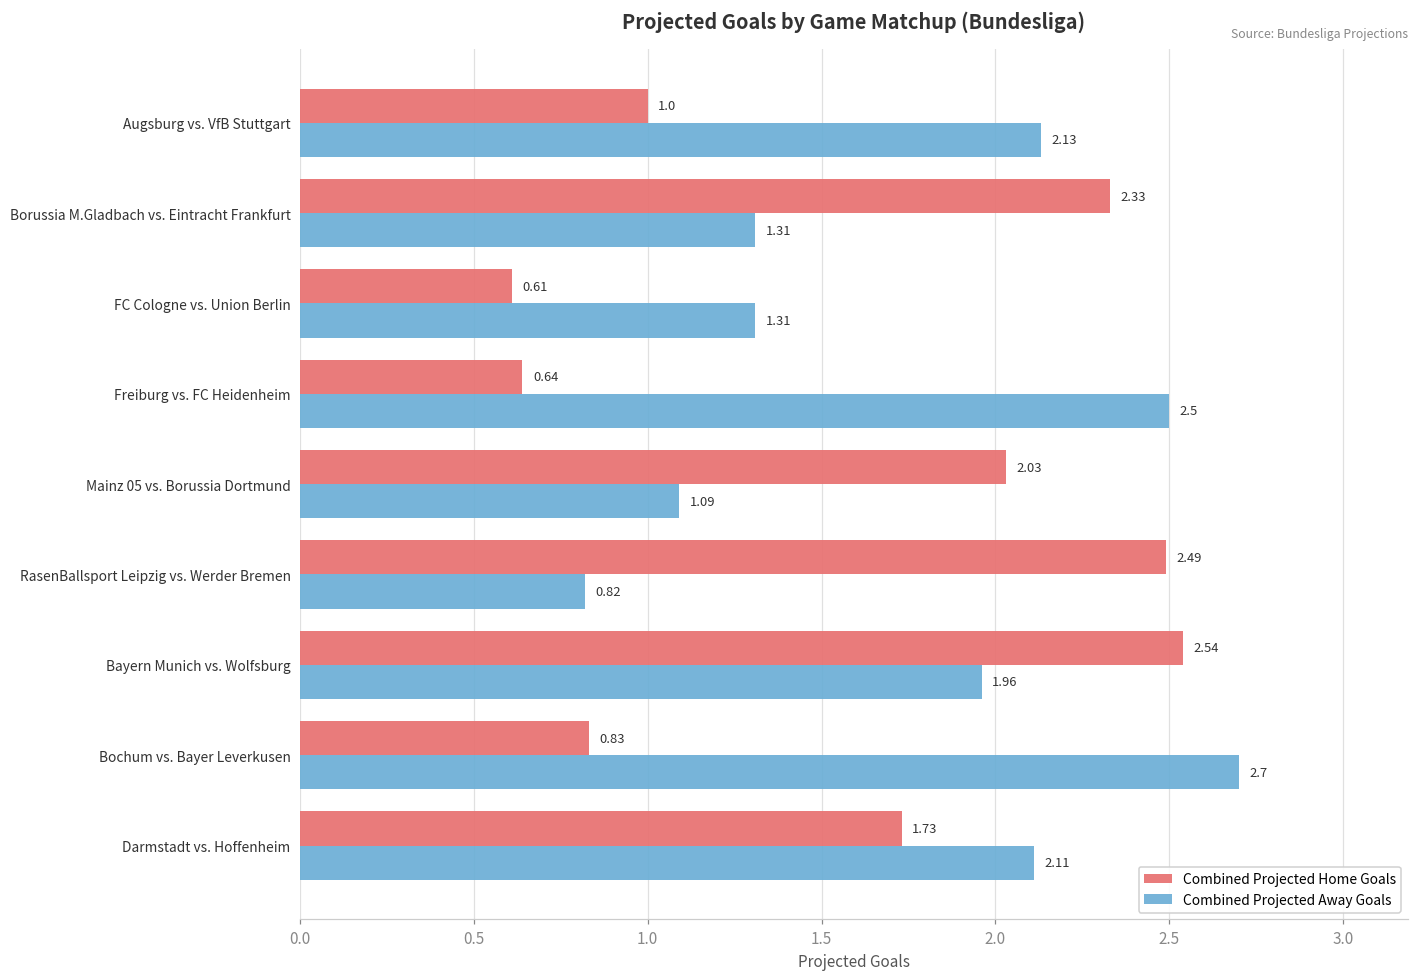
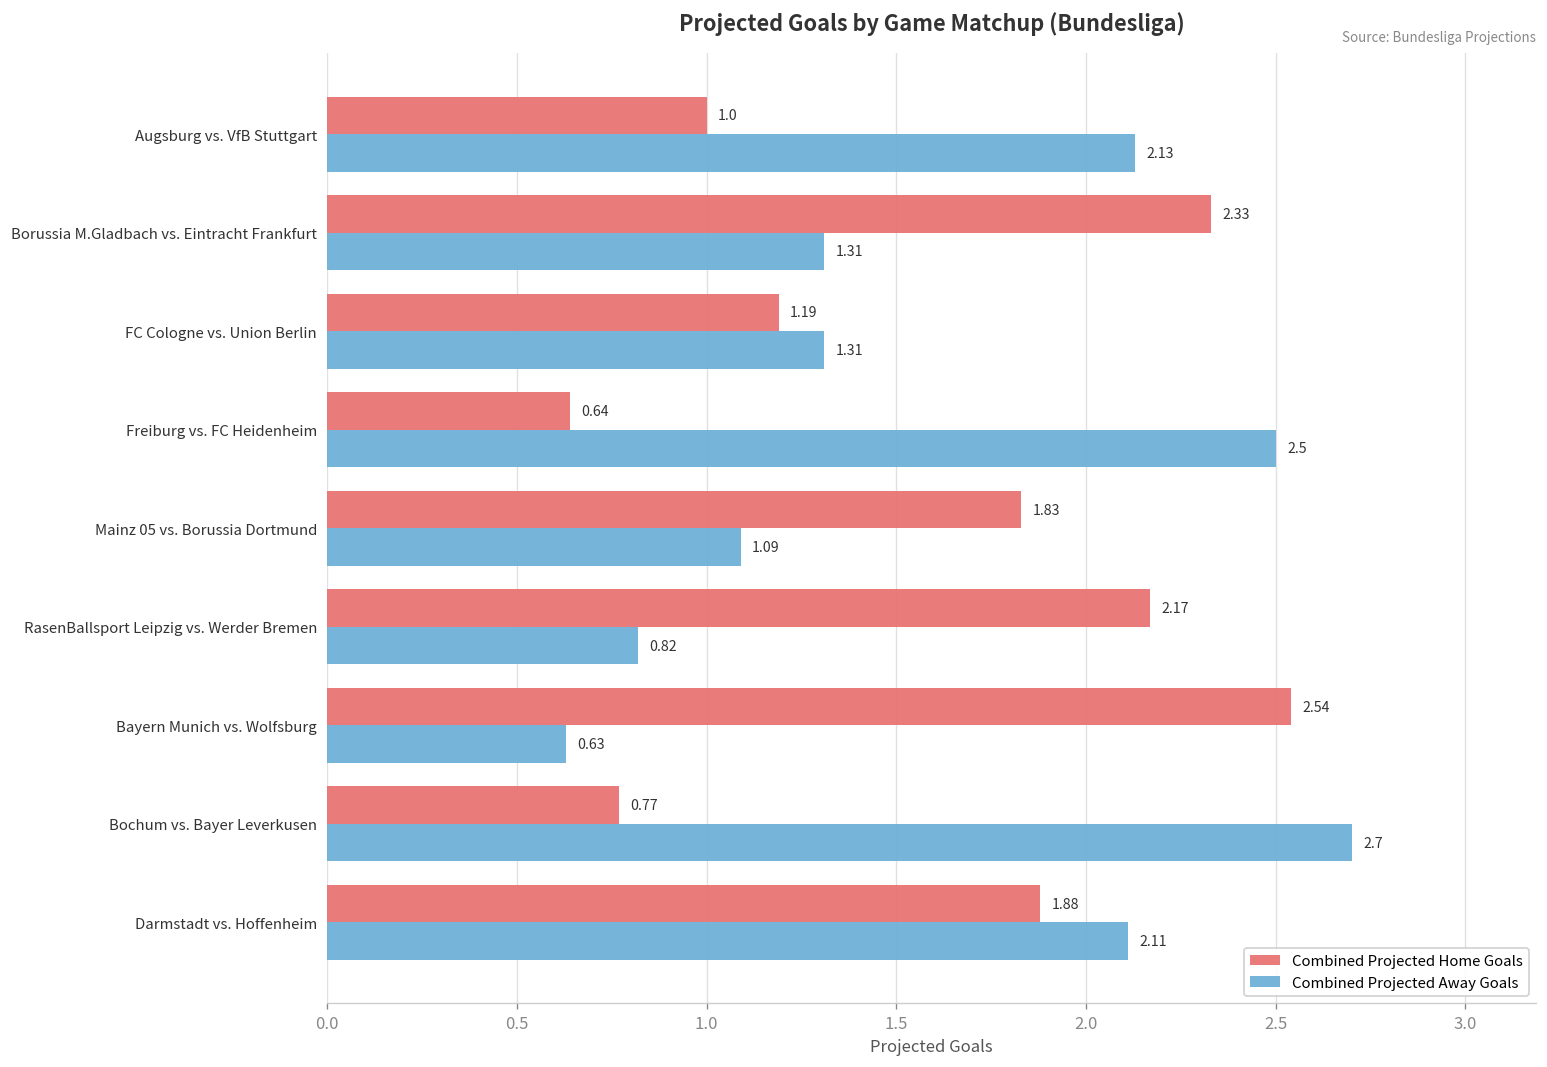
Combined Projected Home Goals, FC Cologne vs. Union Berlin: 0.61 -> 1.19
Combined Projected Home Goals, Mainz 05 vs. Borussia Dortmund: 2.03 -> 1.83
Combined Projected Home Goals, RasenBallsport Leipzig vs. Werder Bremen: 2.49 -> 2.17
Combined Projected Away Goals, Bayern Munich vs. Wolfsburg: 1.96 -> 0.63
Combined Projected Home Goals, Bochum vs. Bayer Leverkusen: 0.83 -> 0.77
Combined Projected Home Goals, Darmstadt vs. Hoffenheim: 1.73 -> 1.88
